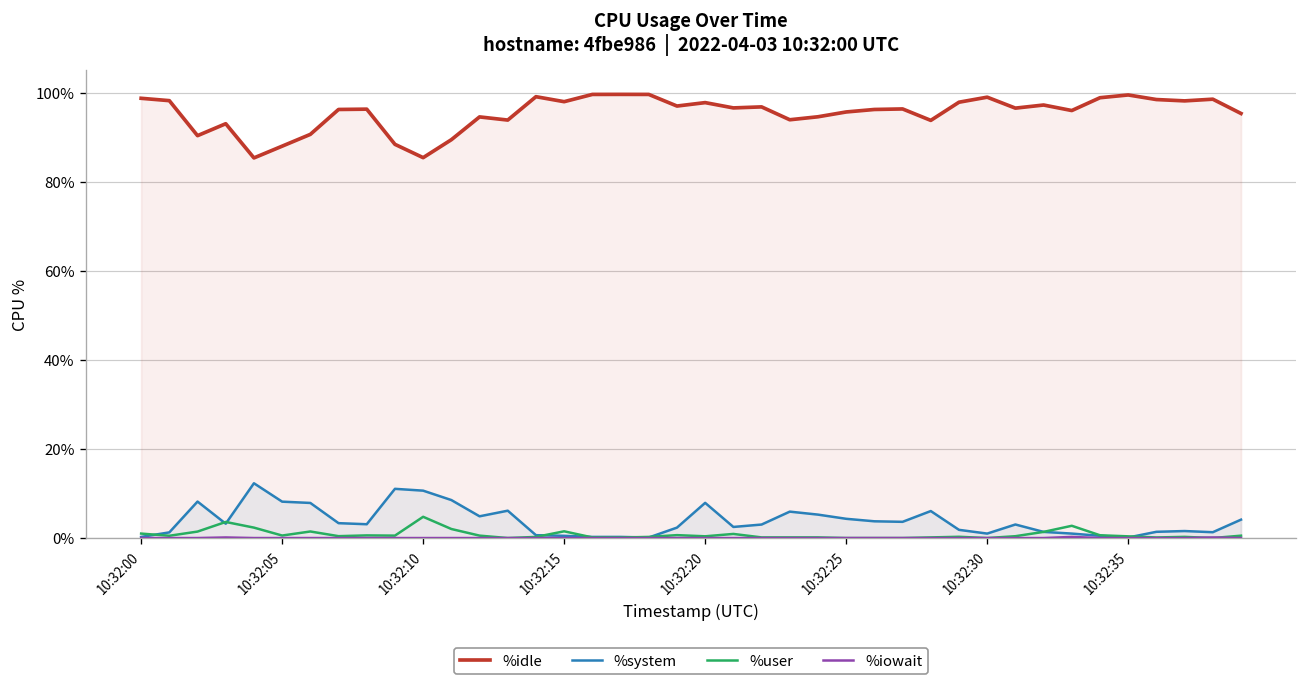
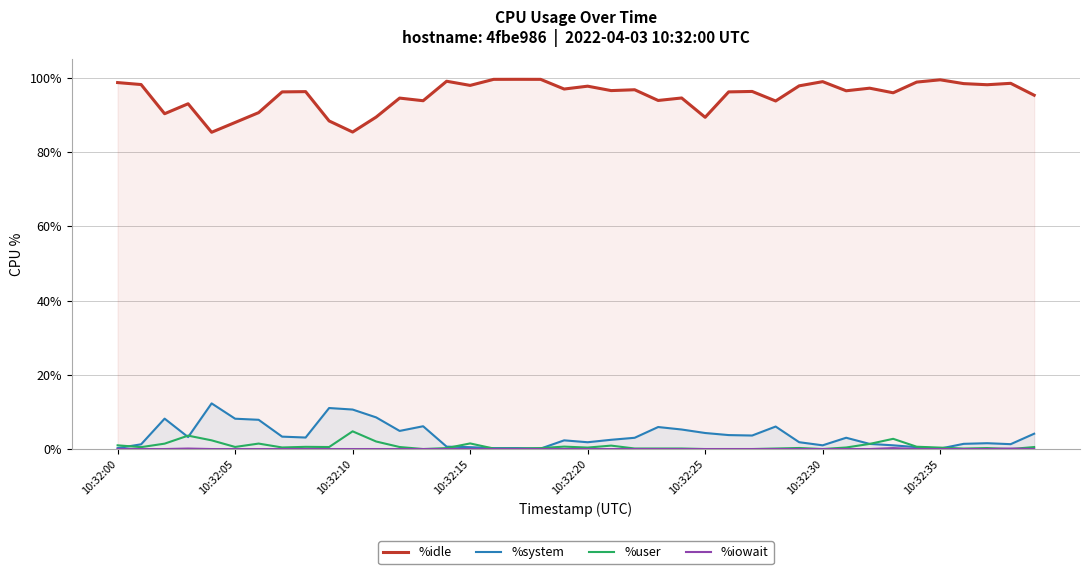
%system, 10:32:20: 8% -> 2%
%idle, 10:32:25: 96% -> 89%
